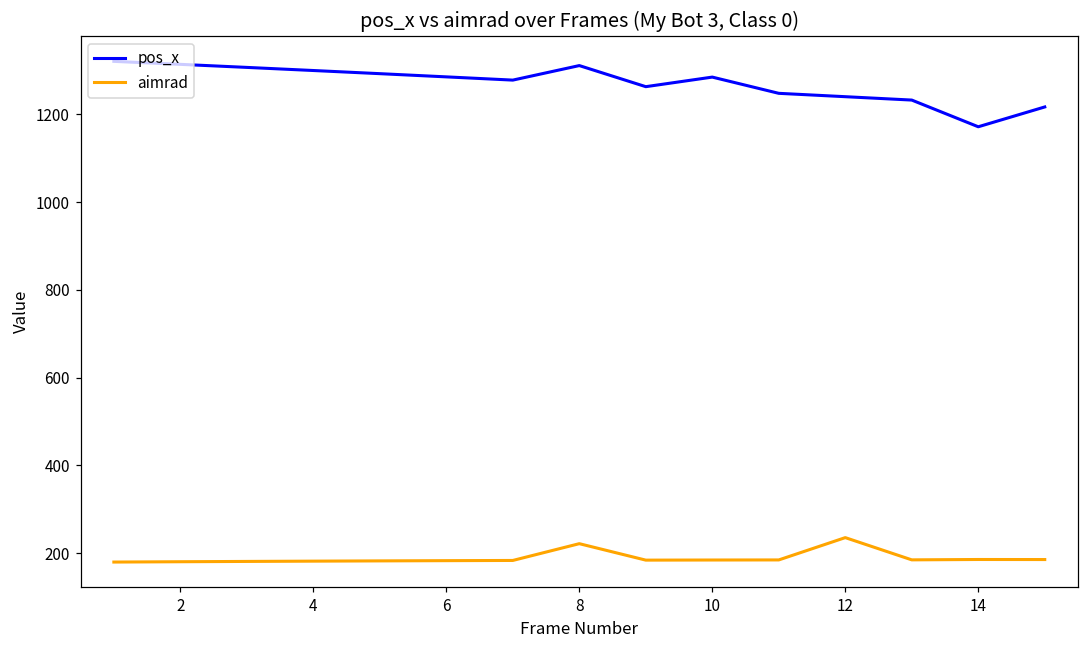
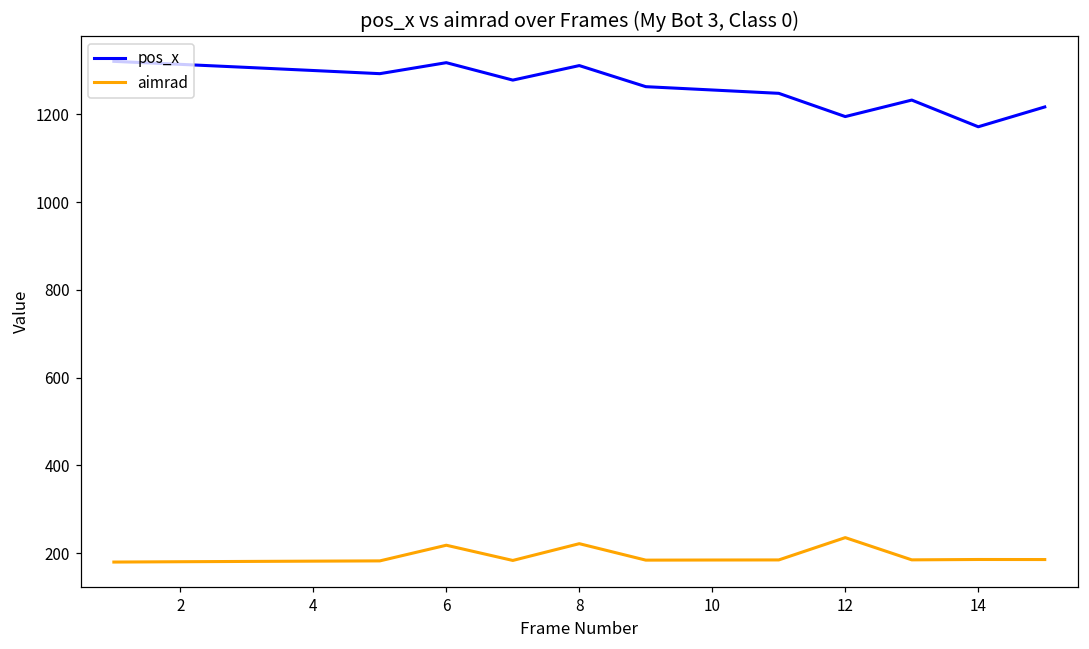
pos_x, 6: 1290 -> 1320
aimrad, 6: 180 -> 220
pos_x, 10: 1290 -> 1260
pos_x, 12: 1240 -> 1200
